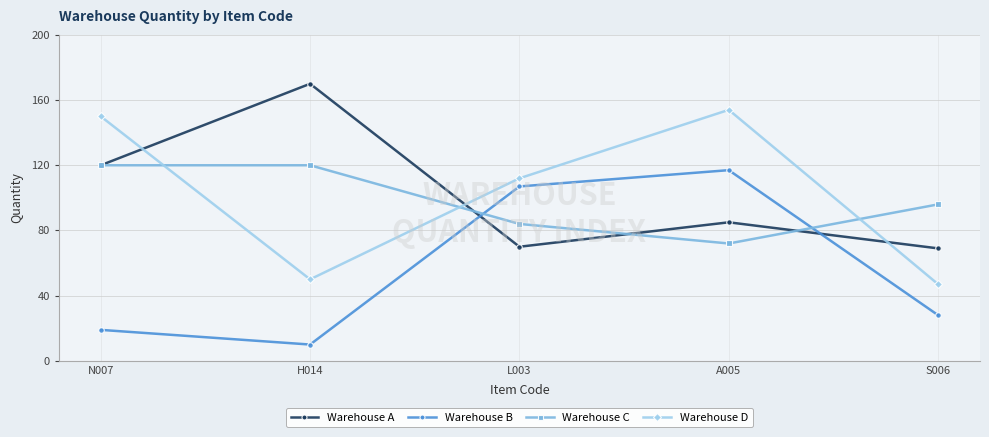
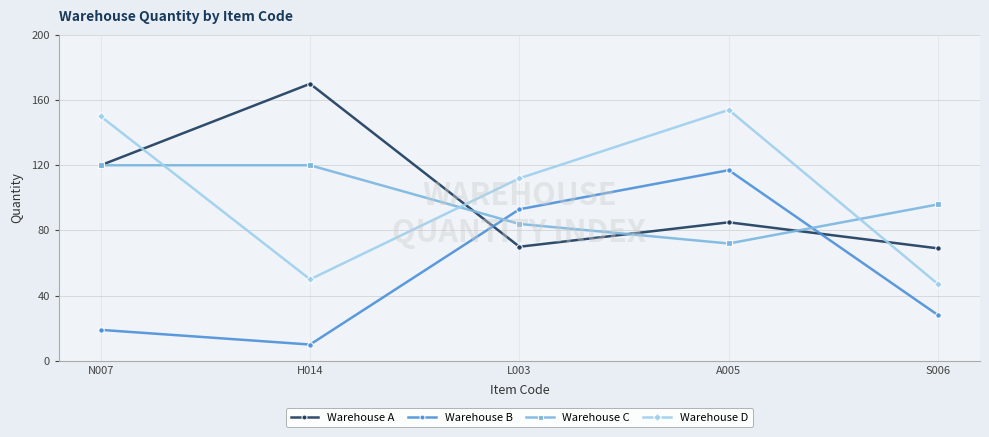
Warehouse B, L003: 107 -> 93
